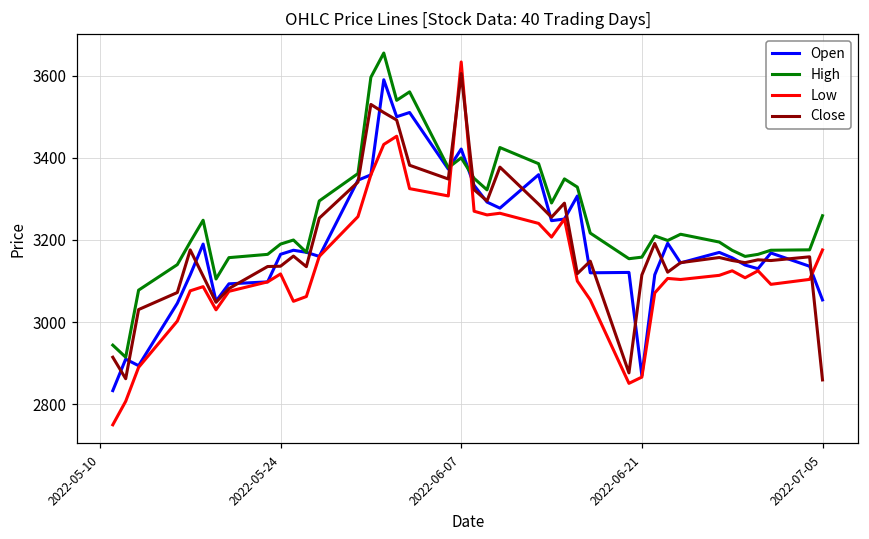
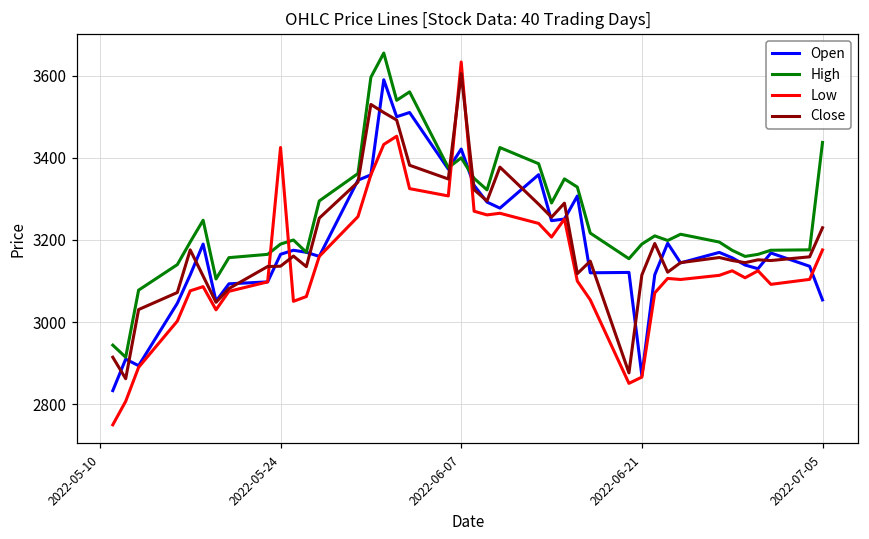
Low, 2022-05-24: 3120 -> 3430
High, 2022-06-21: 3160 -> 3190
High, 2022-07-05: 3260 -> 3440
Close, 2022-07-05: 2860 -> 3230
